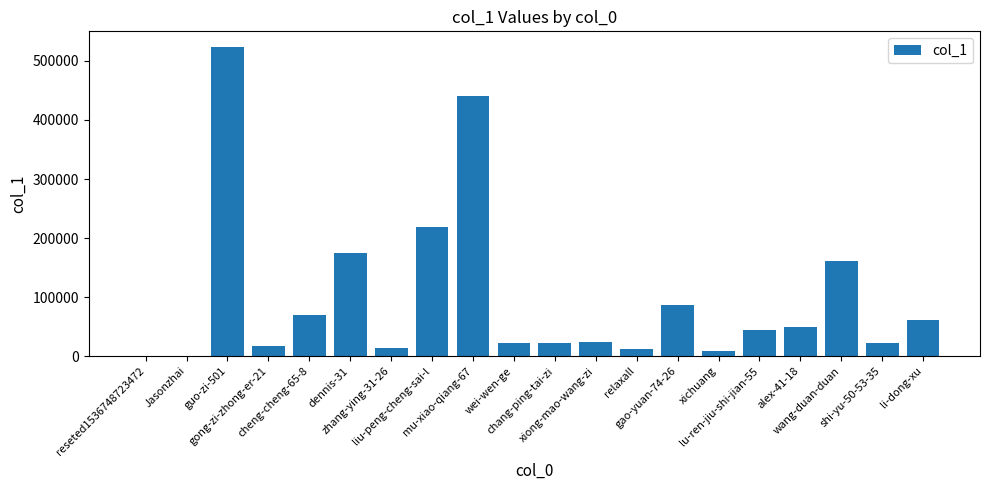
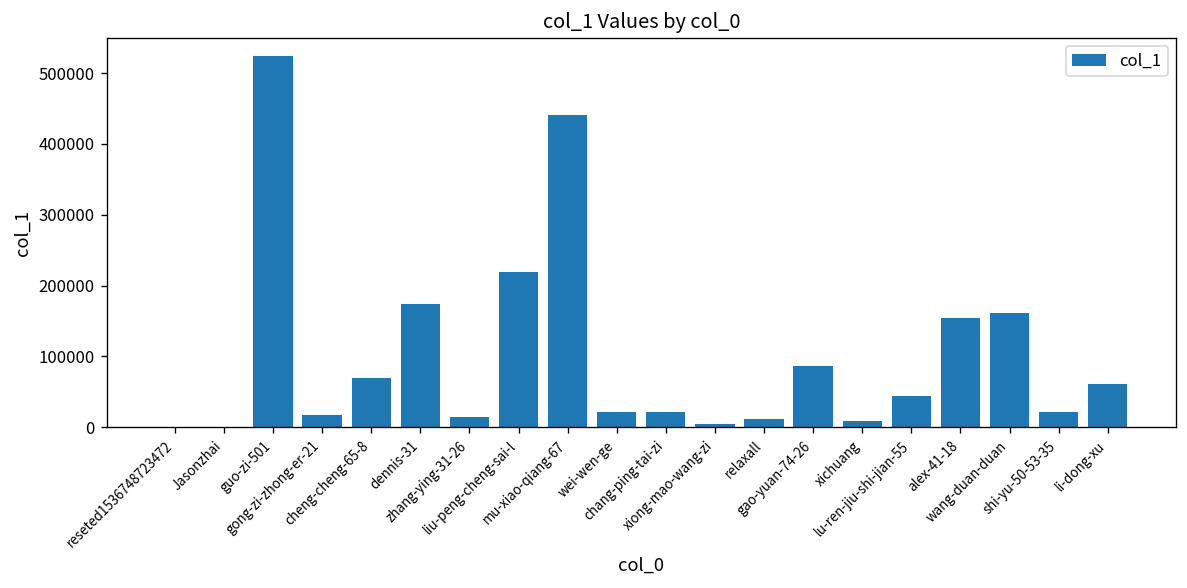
xiong-mao-wang-zi: 20000 -> 0
alex-41-18: 50000 -> 150000
